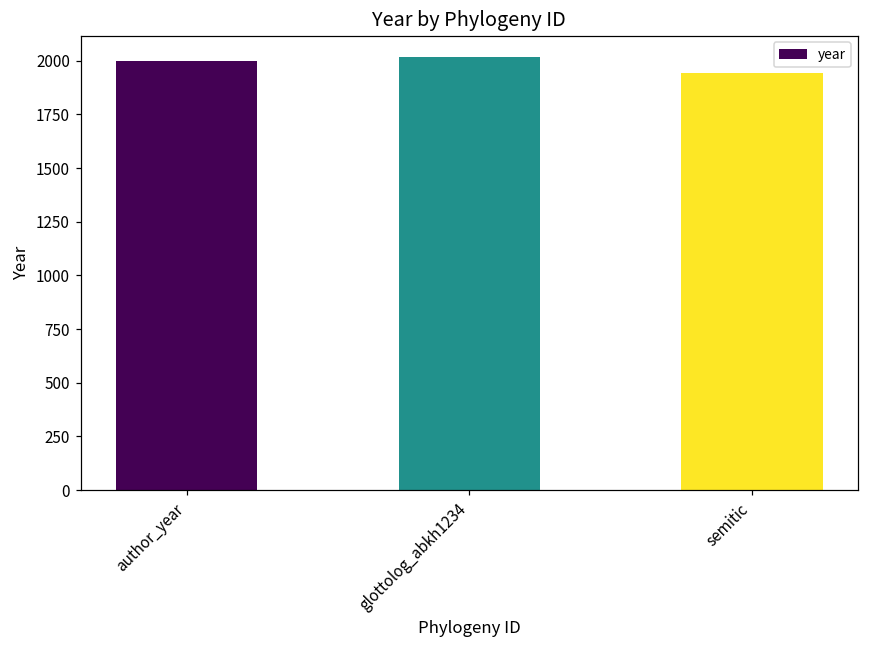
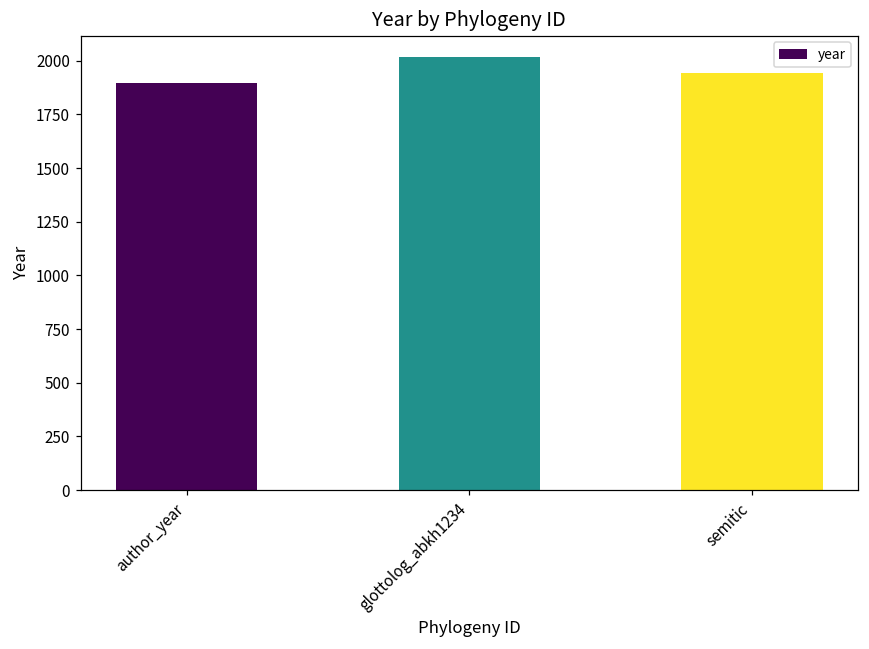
author_year: 2000 -> 1900
